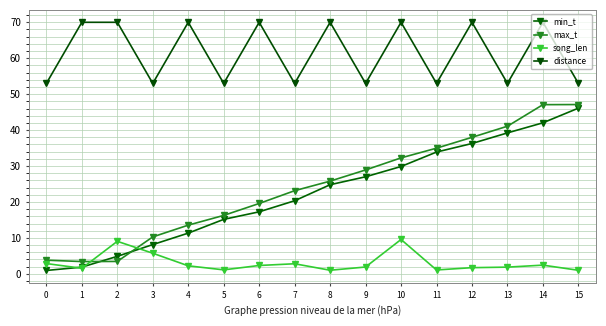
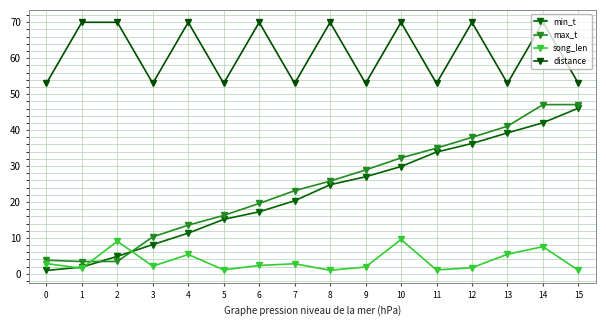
song_len, 3: 6 -> 2
song_len, 4: 2 -> 5
song_len, 13: 2 -> 5
song_len, 14: 2 -> 8
